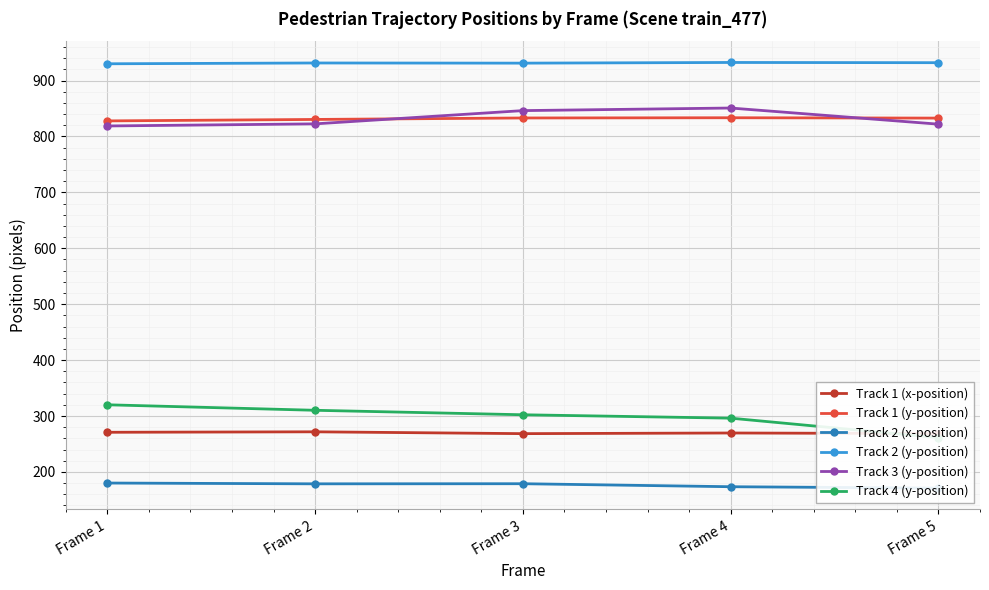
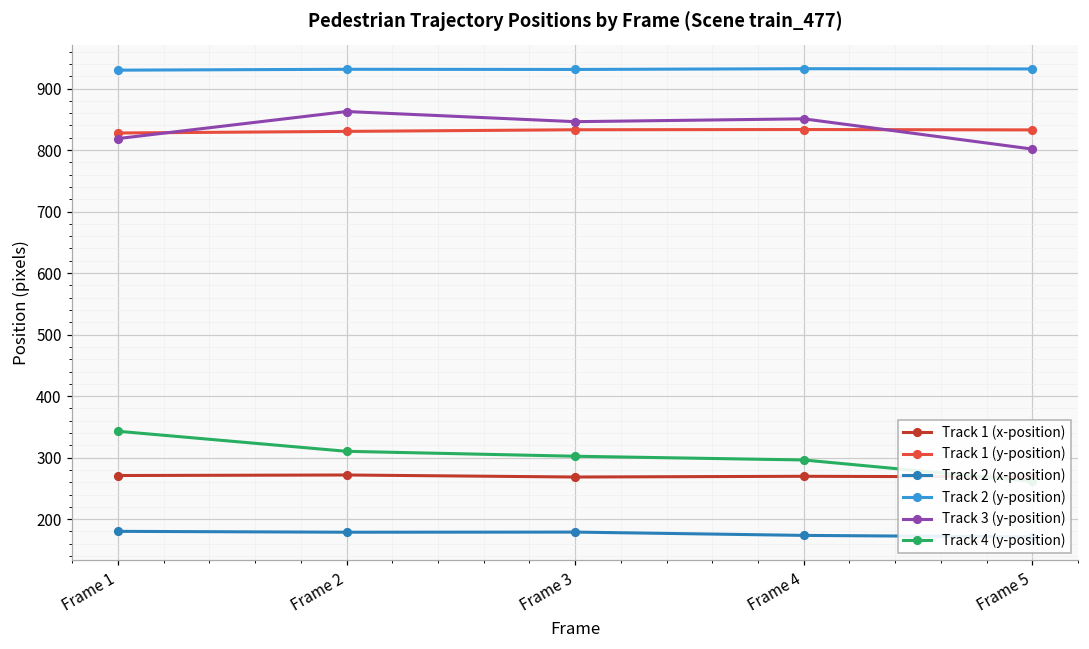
Track 4 (y-position), Frame 1: 320 -> 340
Track 3 (y-position), Frame 2: 820 -> 860
Track 3 (y-position), Frame 5: 820 -> 800
